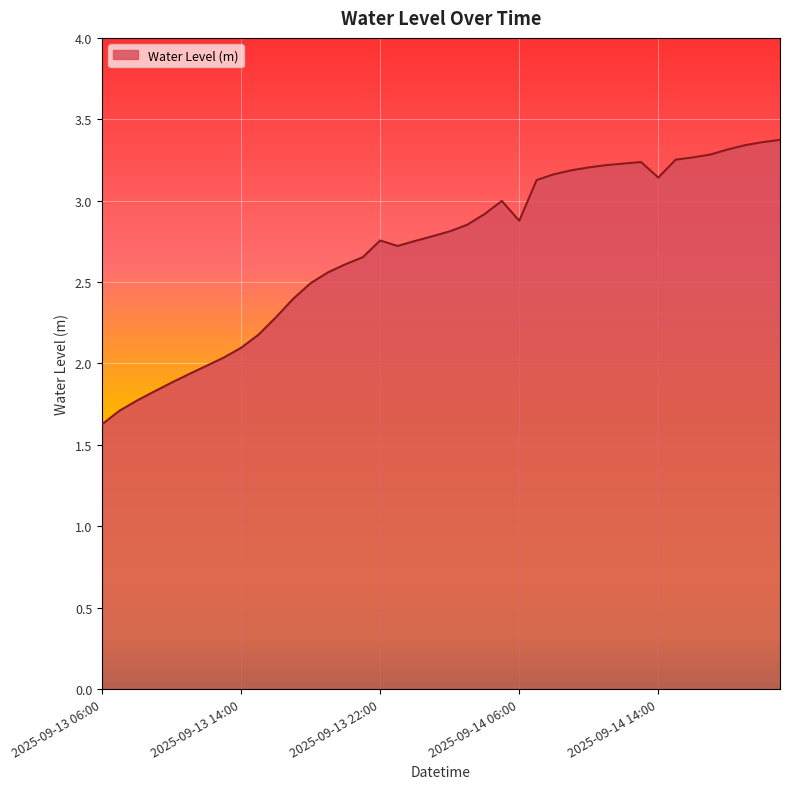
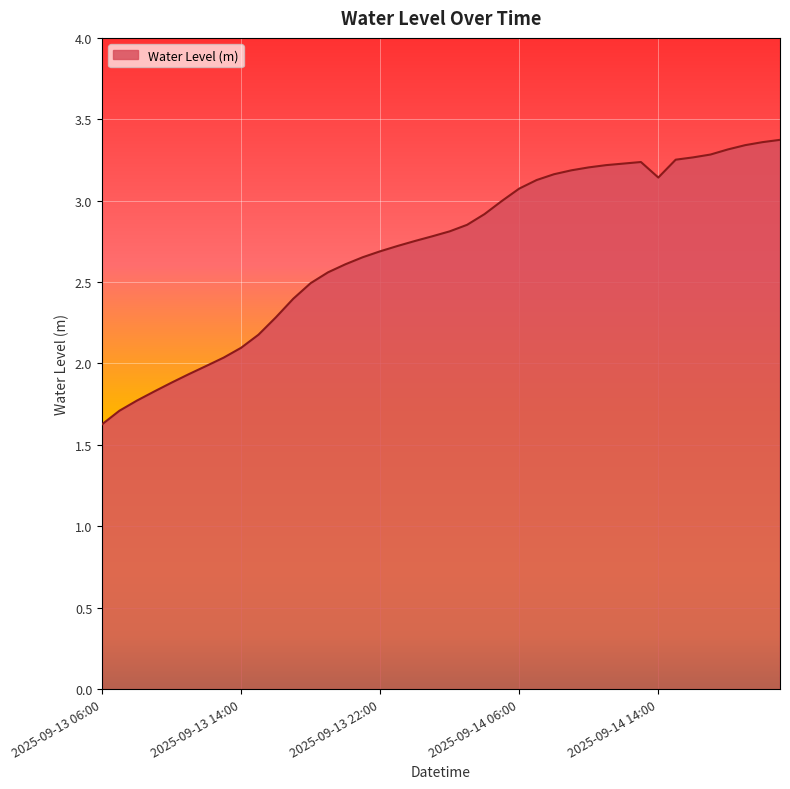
2025-09-13 22:00: 2.76 -> 2.69
2025-09-14 06:00: 2.88 -> 3.07
